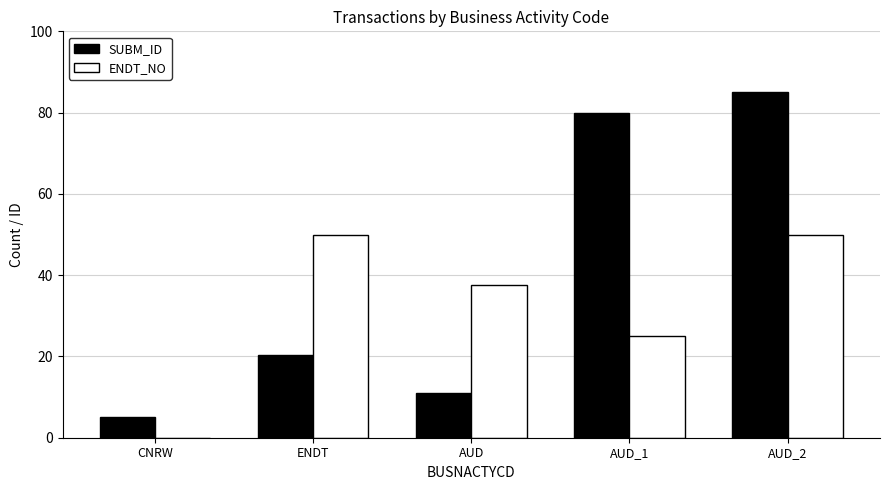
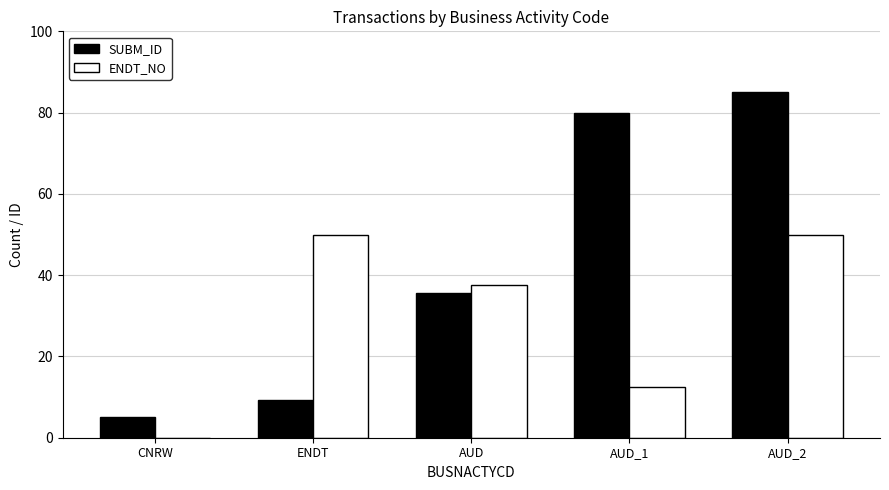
SUBM_ID, ENDT: 20 -> 9
SUBM_ID, AUD: 11 -> 36
ENDT_NO, AUD_1: 25 -> 13
